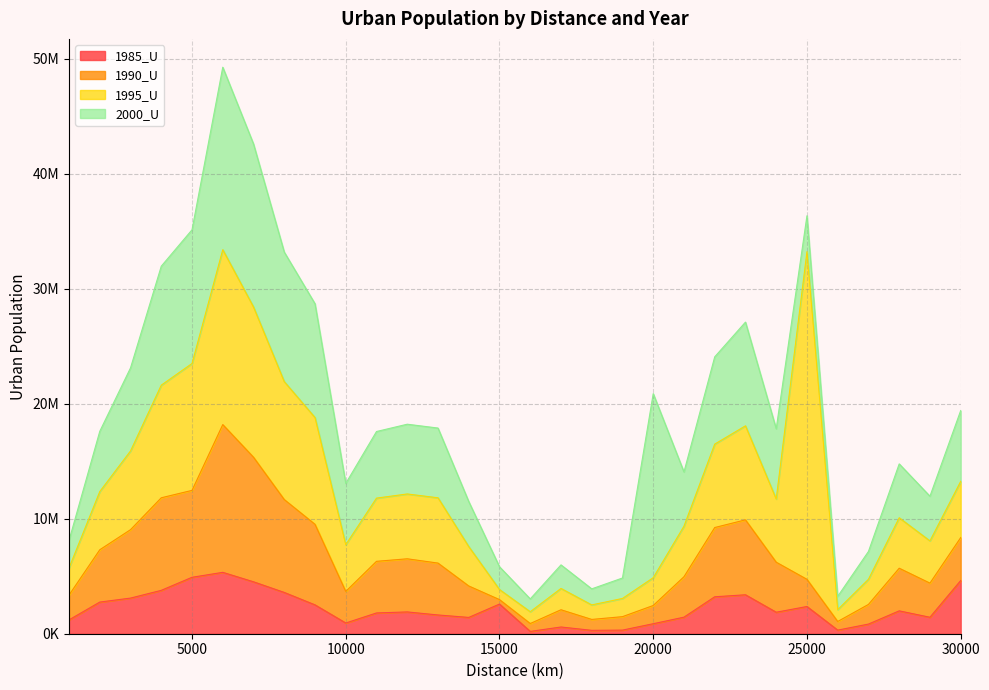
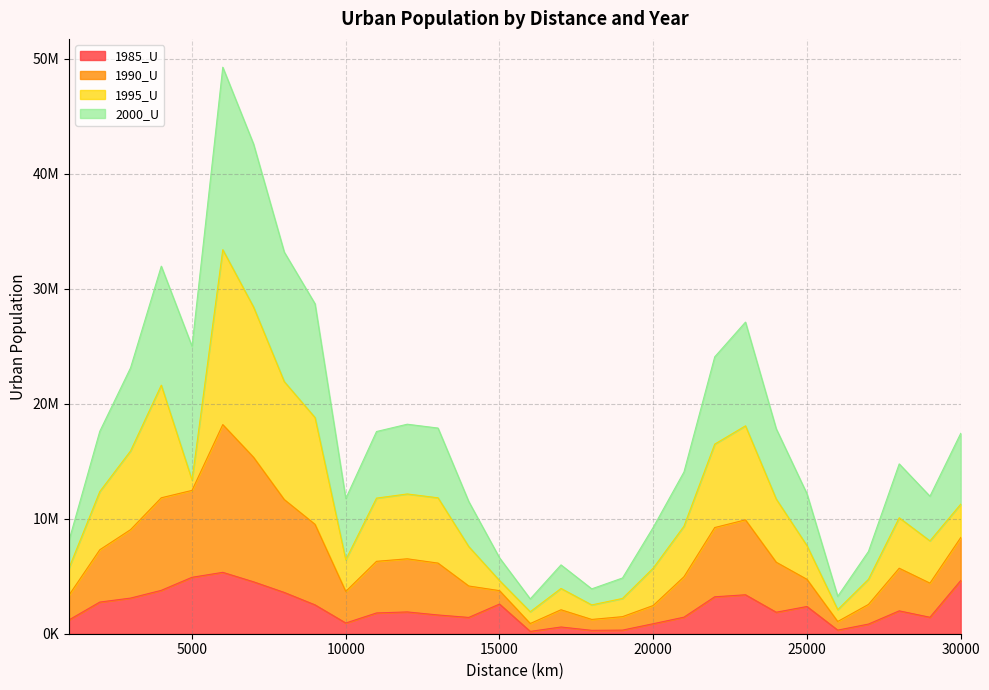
1995_U, 5000: 11000000 -> 900000
1995_U, 10000: 4100000 -> 2800000
1990_U, 15000: 400000 -> 1200000
1995_U, 20000: 2400000 -> 3300000
2000_U, 20000: 16000000 -> 3500000
1995_U, 25000: 28500000 -> 2900000
2000_U, 25000: 3100000 -> 4500000
1995_U, 30000: 4900000 -> 2900000
